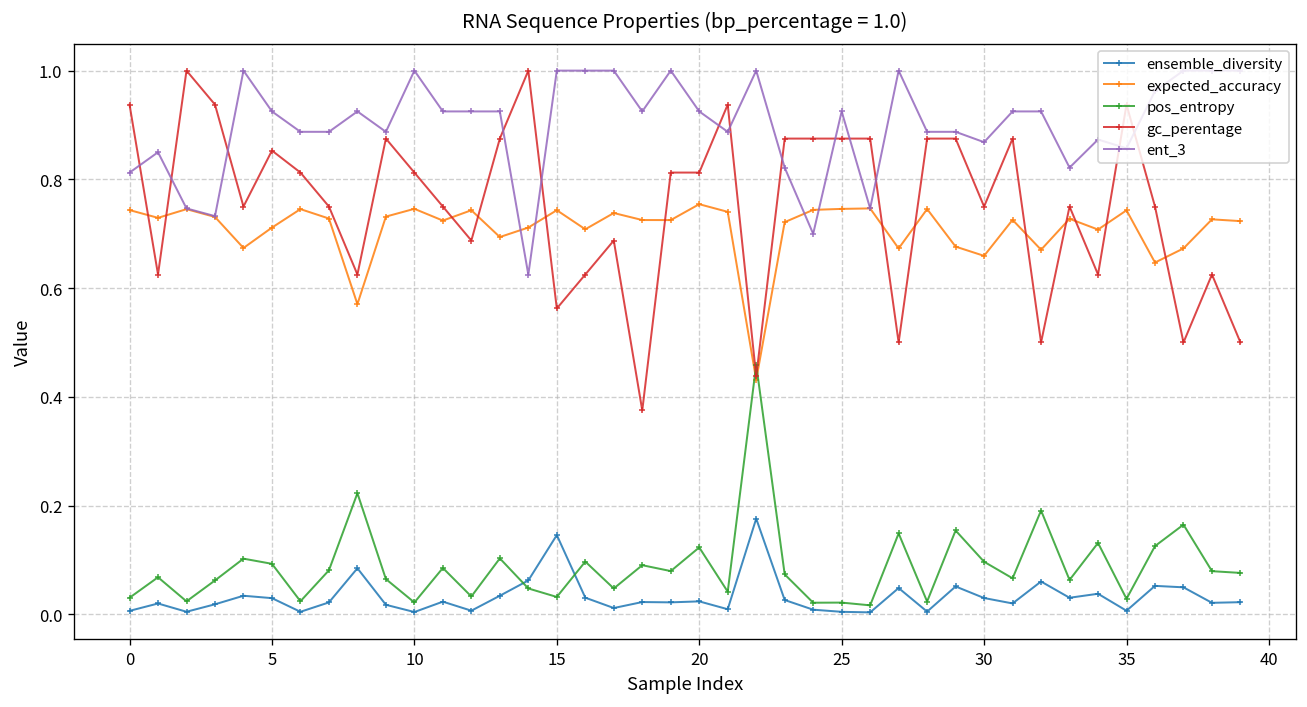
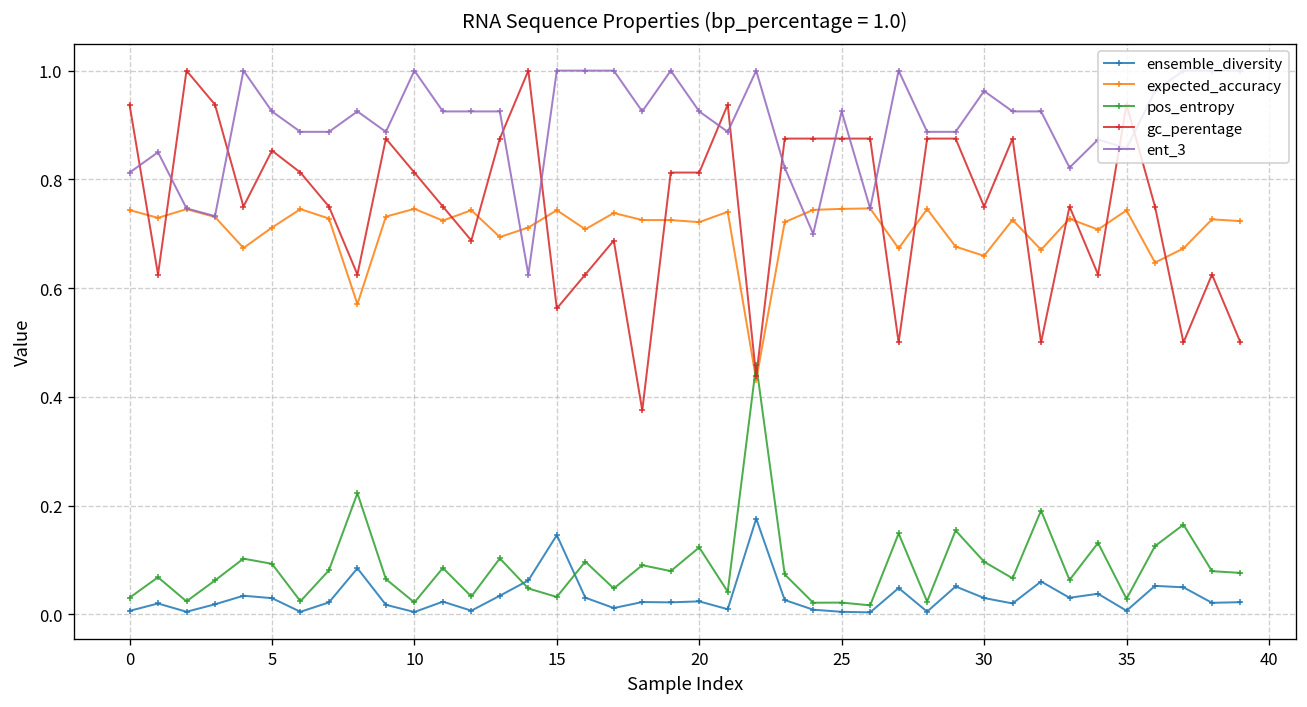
expected_accuracy, 20: 0.75 -> 0.72
ent_3, 30: 0.87 -> 0.96
